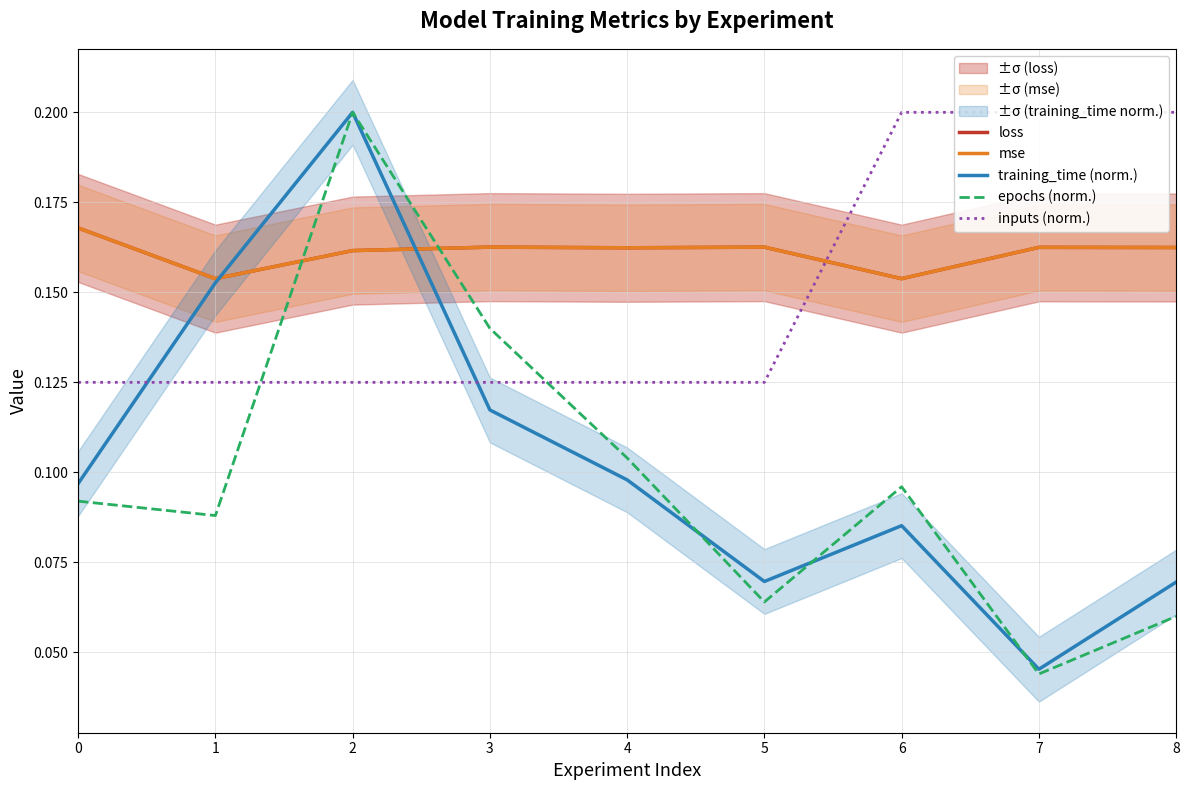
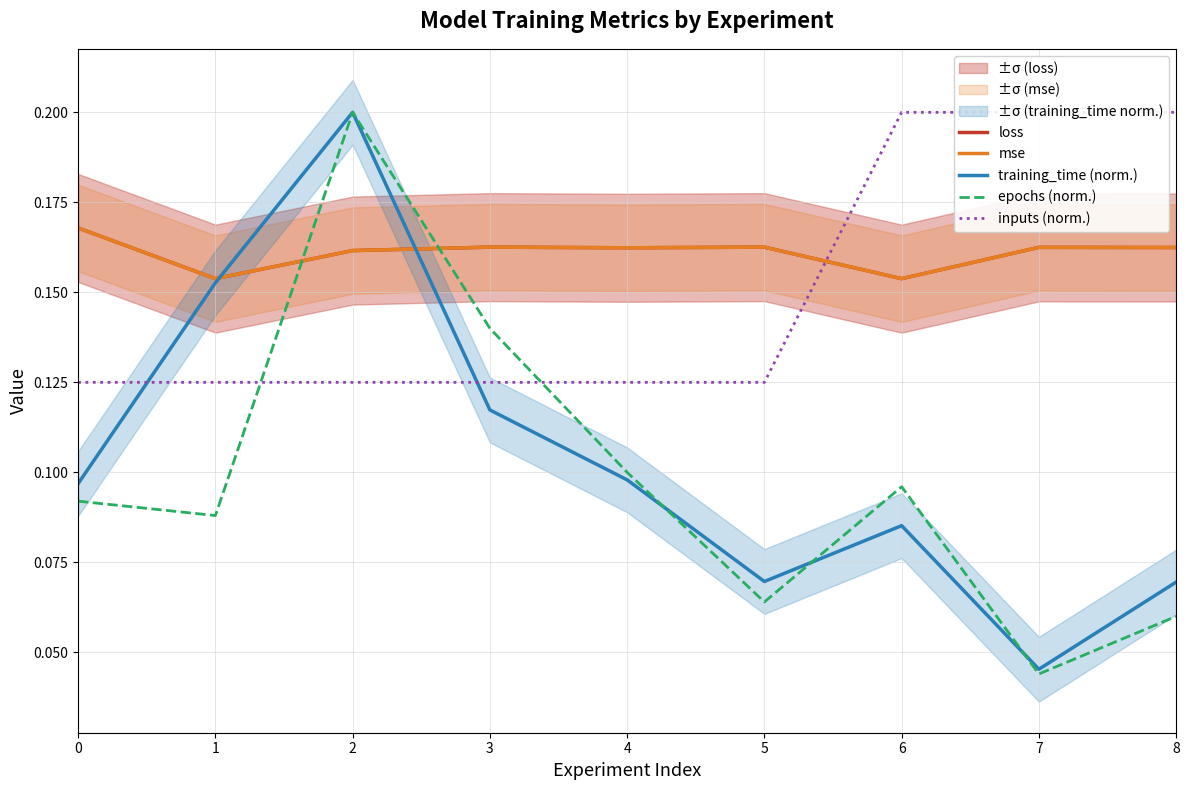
epochs (norm.), 4: 0.104 -> 0.100
